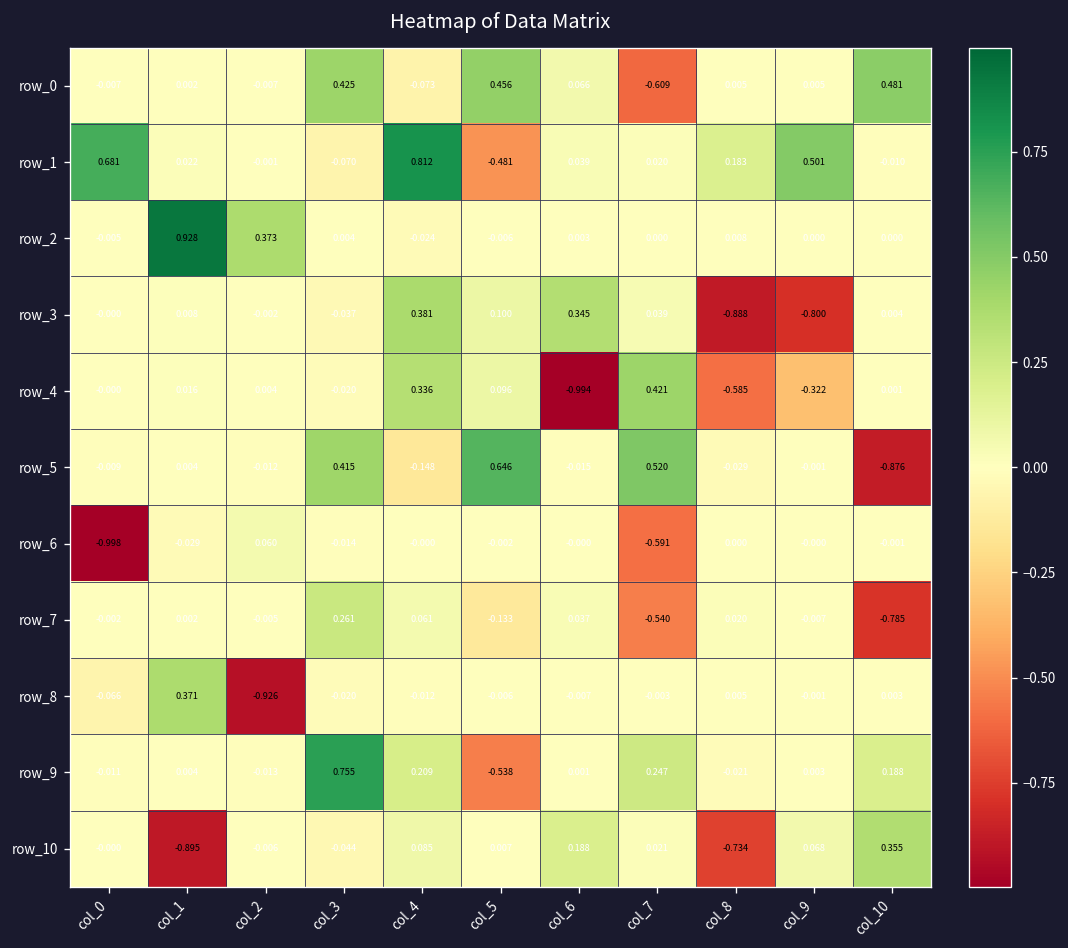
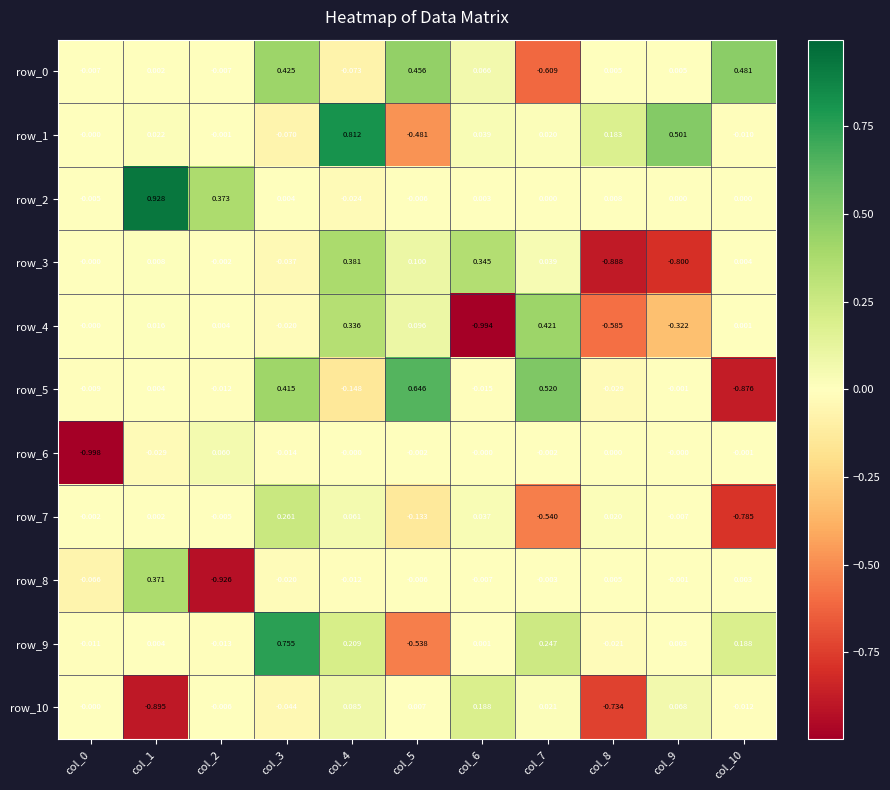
row_1, col_0: 0.681 -> -0.000
row_6, col_7: -0.591 -> -0.002
row_10, col_10: 0.355 -> -0.012
